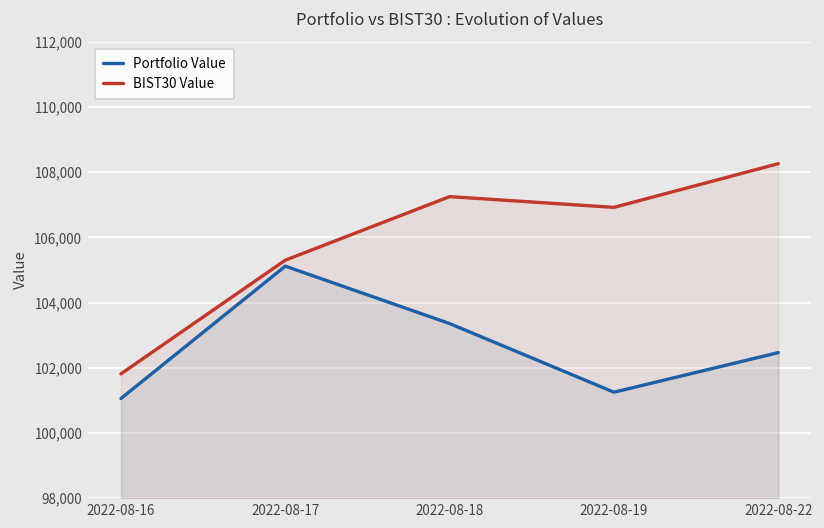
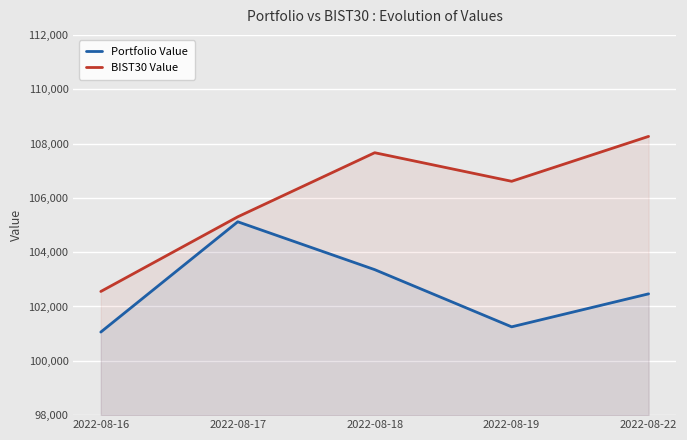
BIST30 Value, 2022-08-16: 101,800 -> 102,600
BIST30 Value, 2022-08-18: 107,300 -> 107,700
BIST30 Value, 2022-08-19: 106,900 -> 106,600
